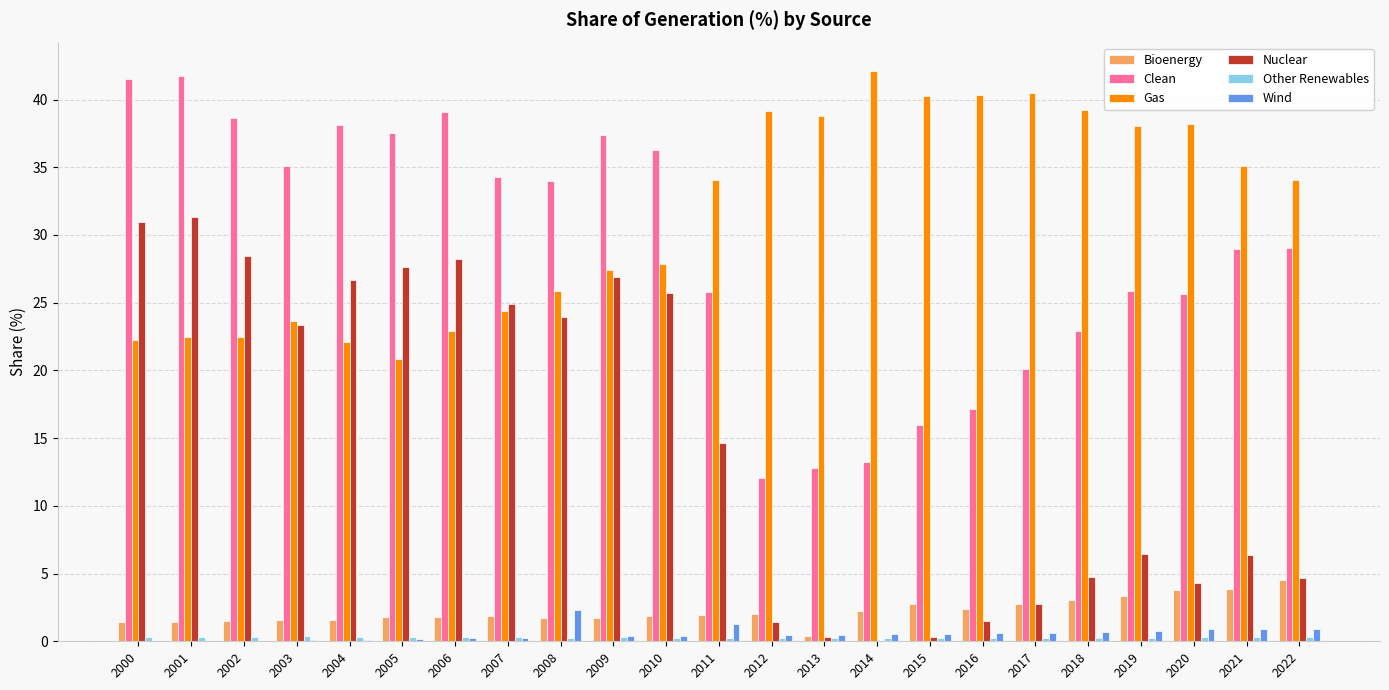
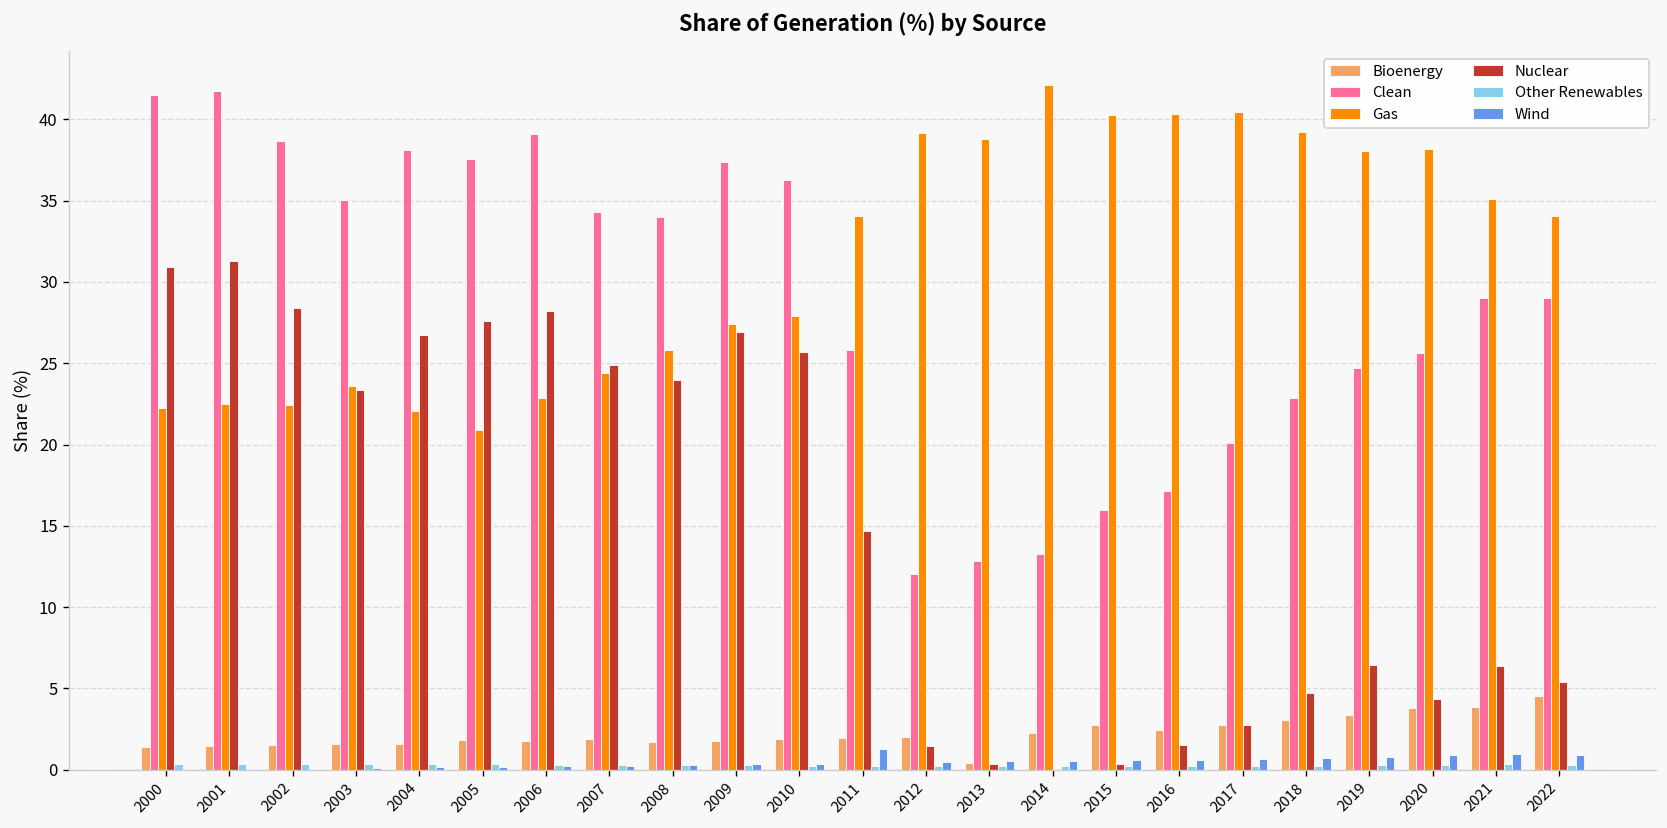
Wind, 2008: 2.3 -> 0.3
Clean, 2019: 25.9 -> 24.7
Nuclear, 2022: 4.7 -> 5.4
